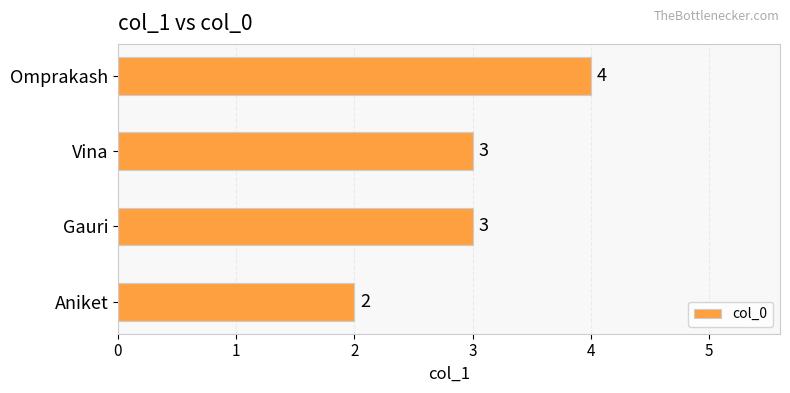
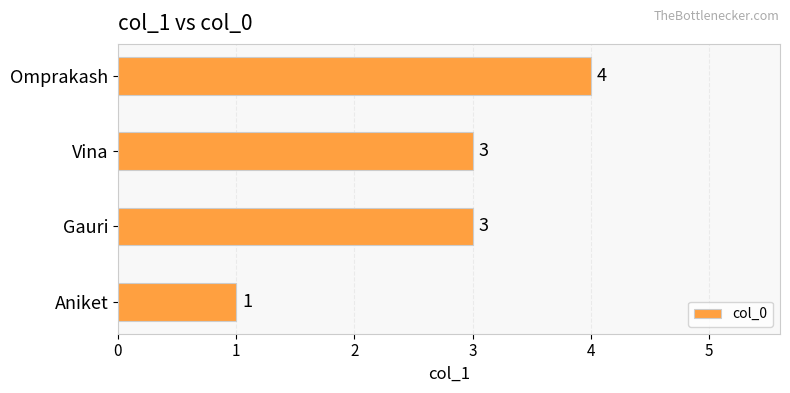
Aniket: 2 -> 1
